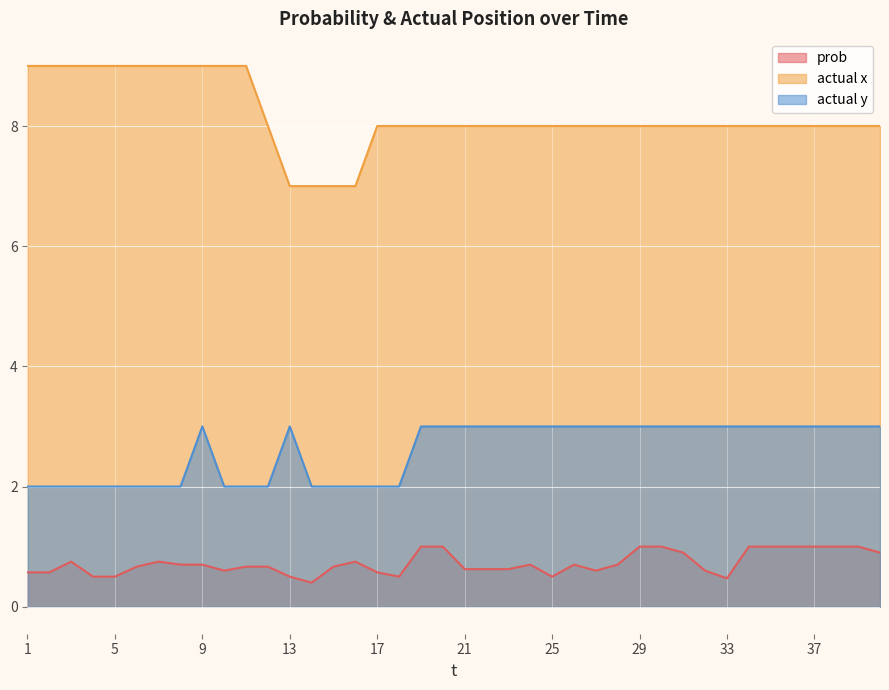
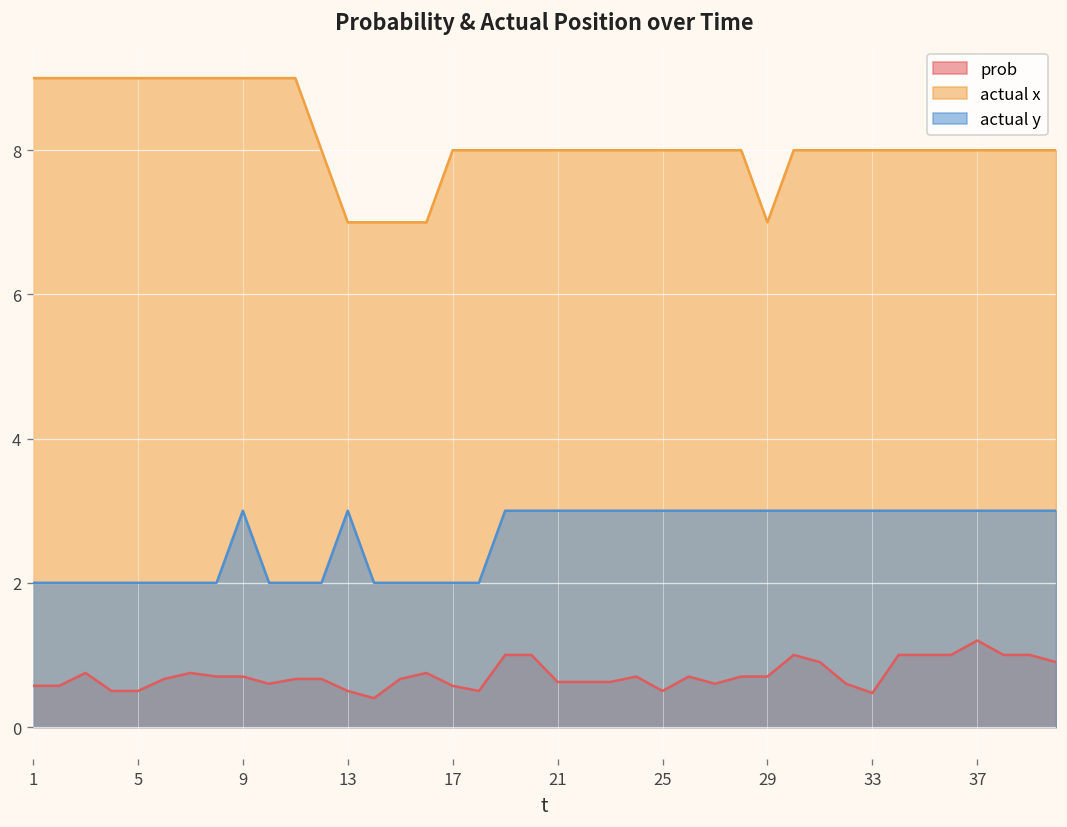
prob, 29: 1.0 -> 0.7
actual x, 29: 8 -> 7
prob, 37: 1.0 -> 1.2
